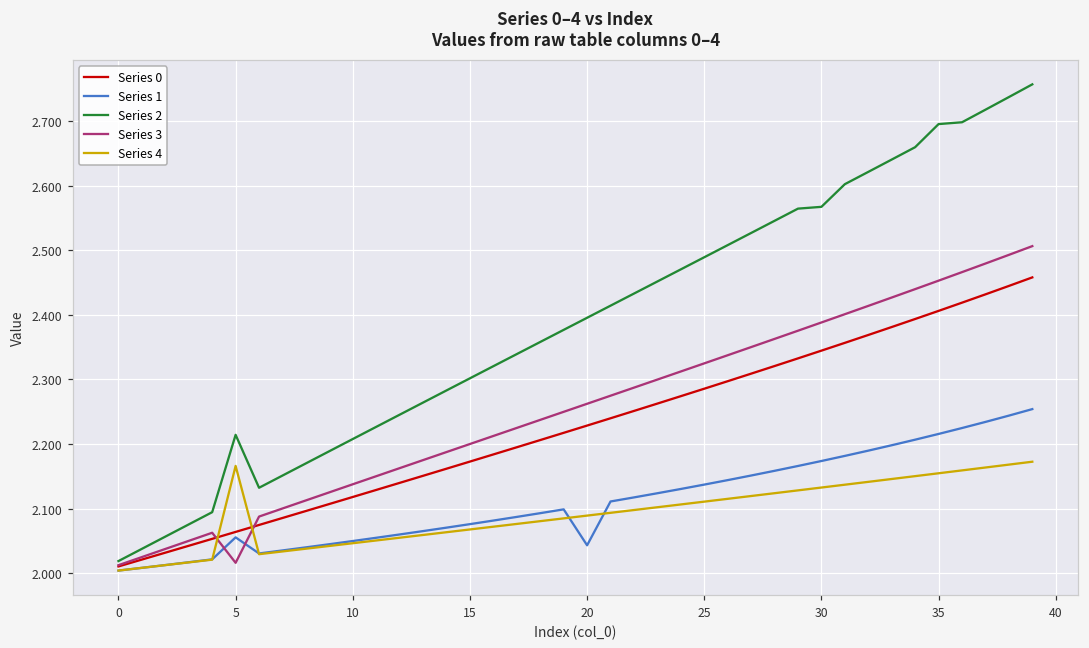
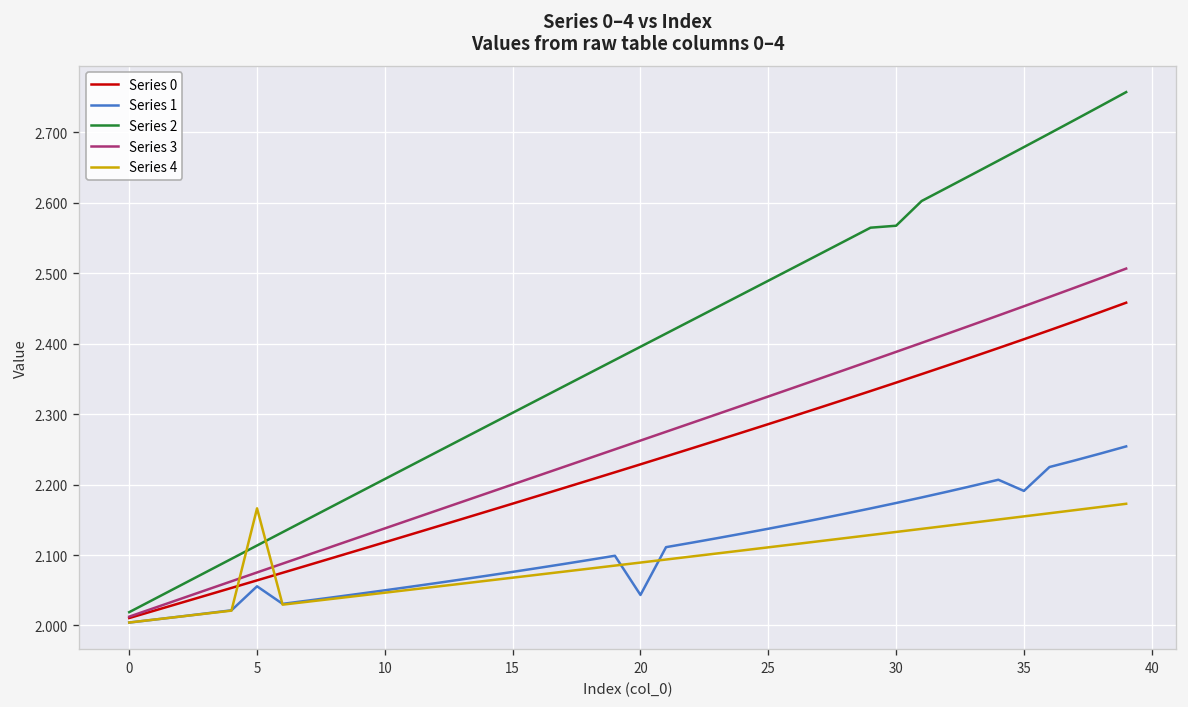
Series 2, 5: 2.21 -> 2.11
Series 3, 5: 2.02 -> 2.08
Series 1, 35: 2.22 -> 2.19
Series 2, 35: 2.70 -> 2.68
